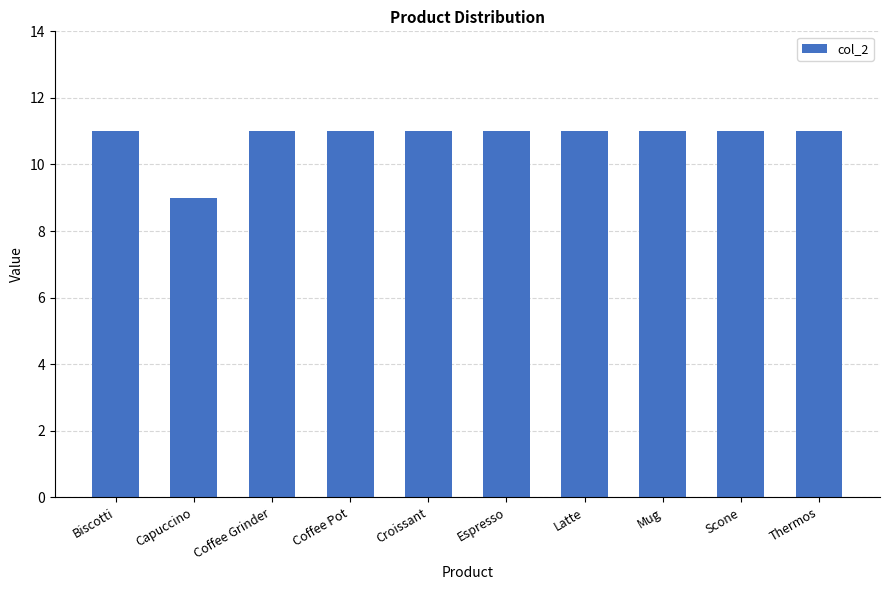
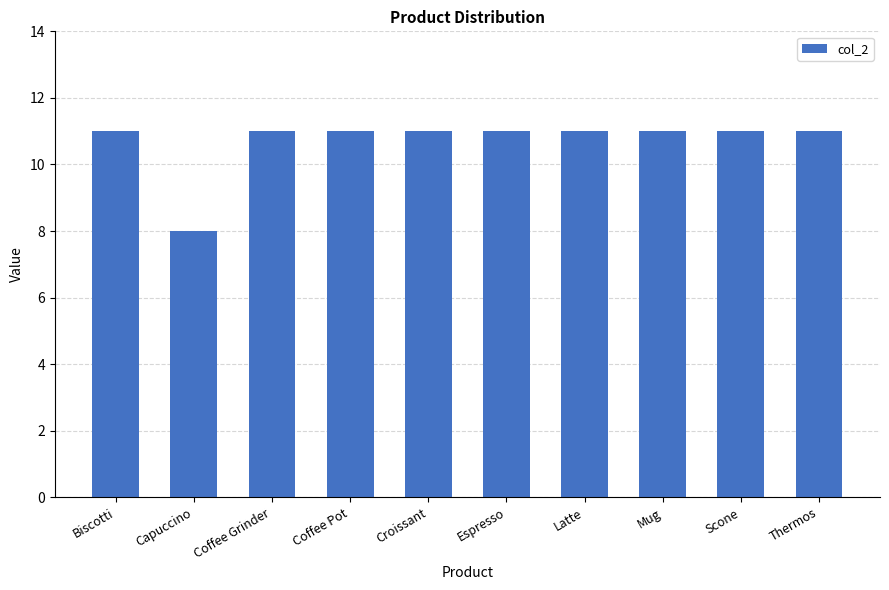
Capuccino: 9 -> 8
